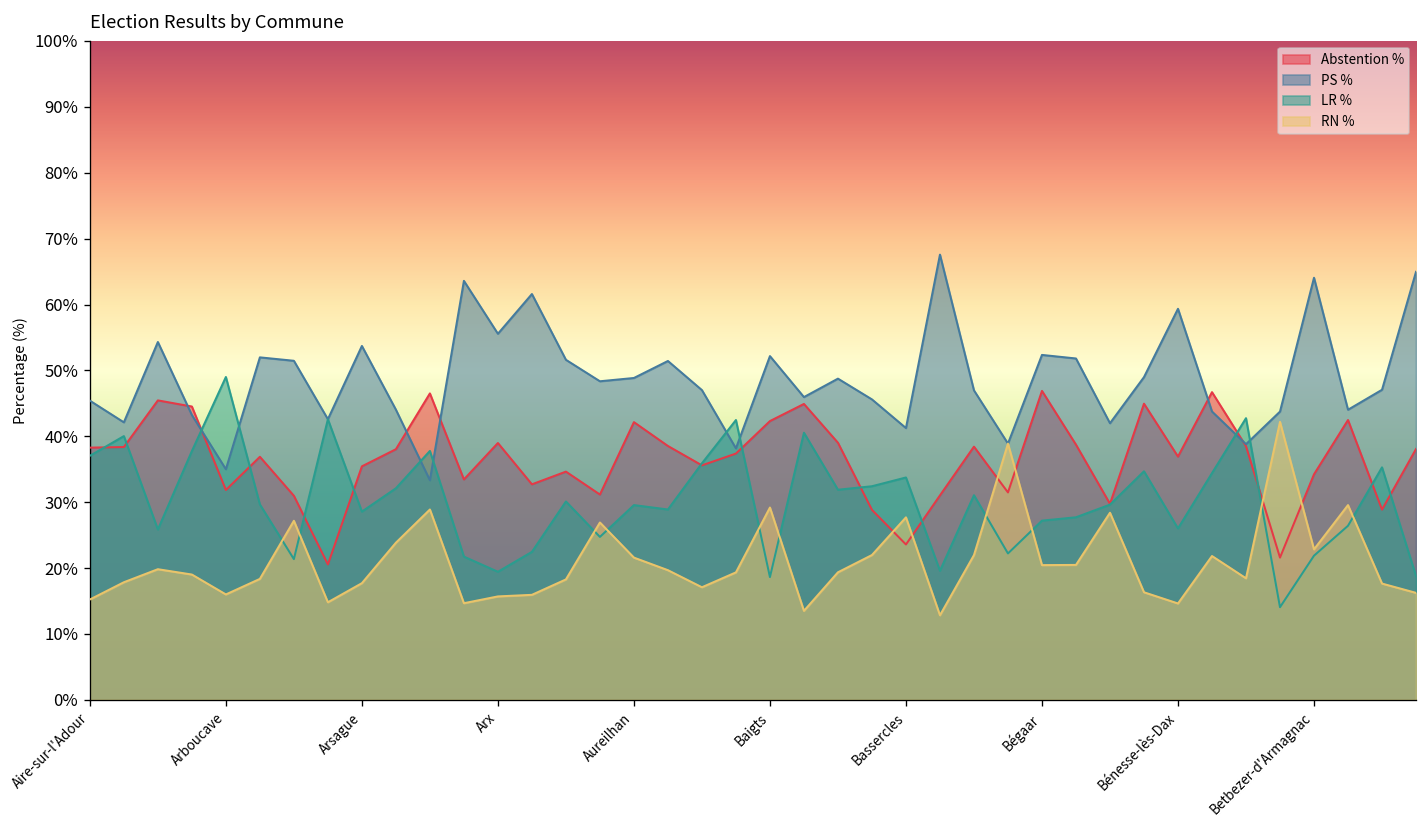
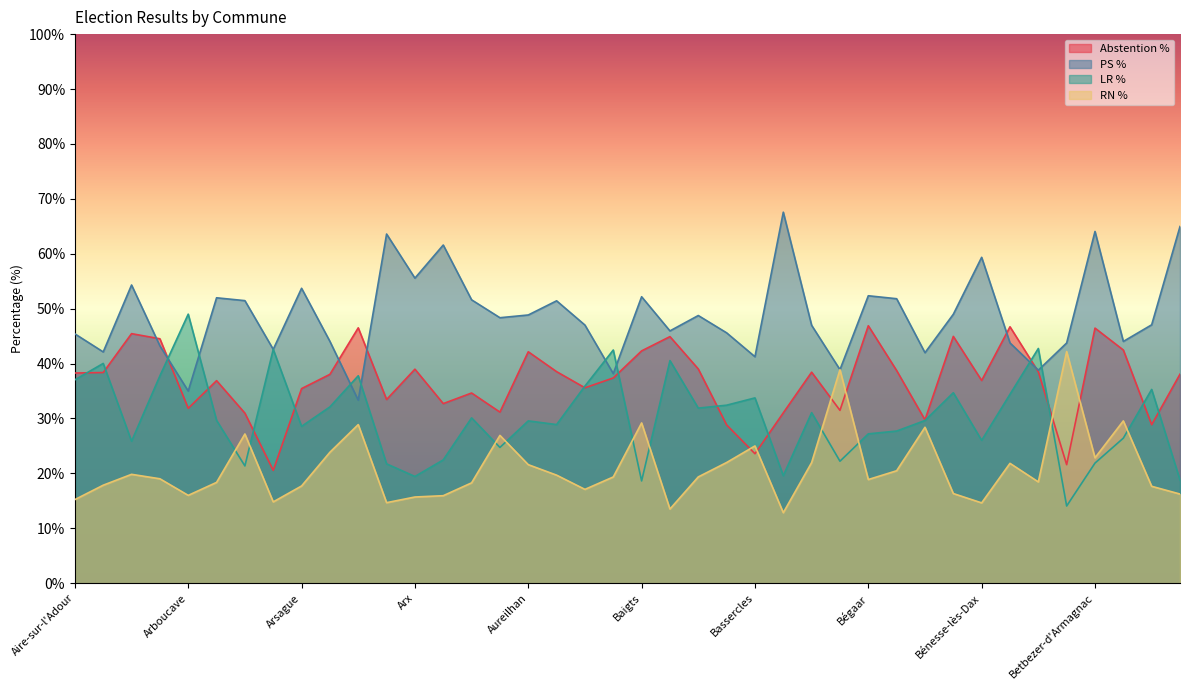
RN %, Bassercles: 28% -> 25%
RN %, Bégaar: 20% -> 19%
Abstention %, Betbezer-d'Armagnac: 34% -> 46%
